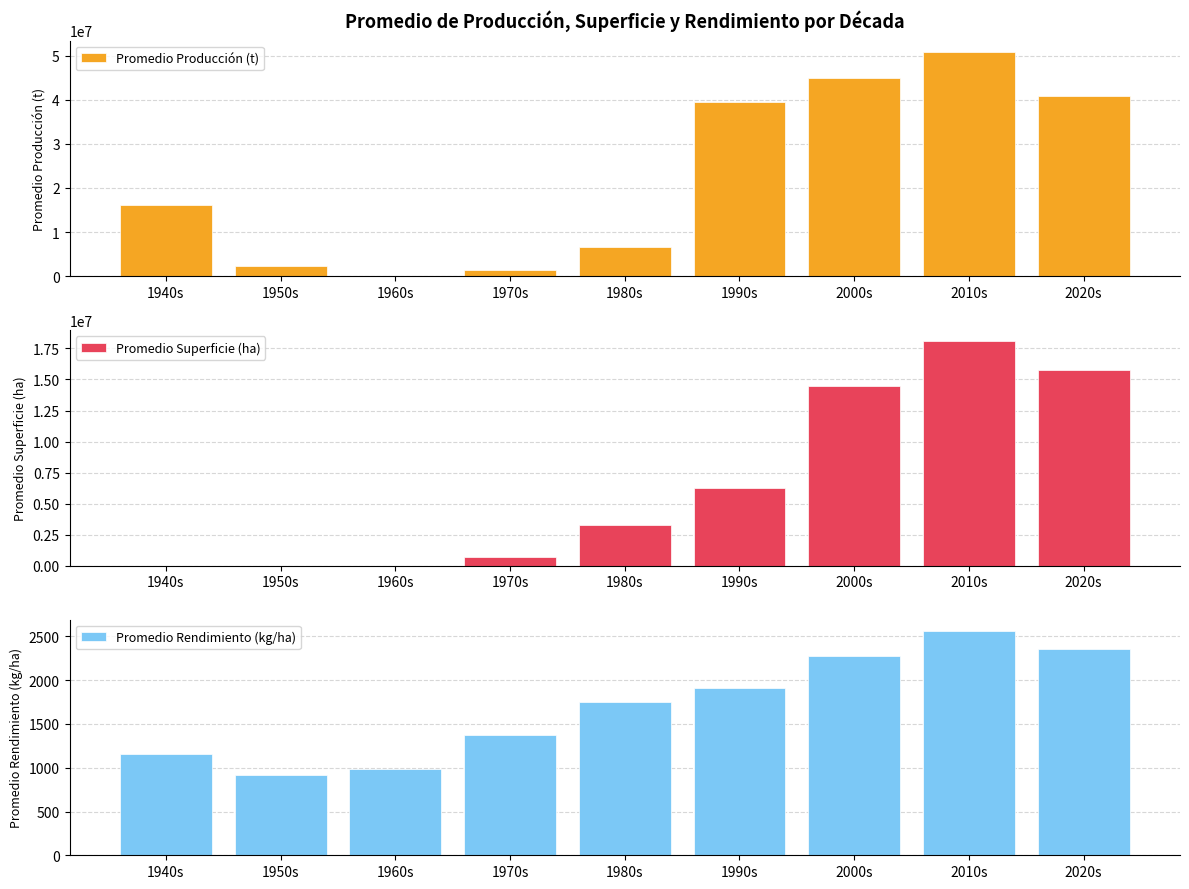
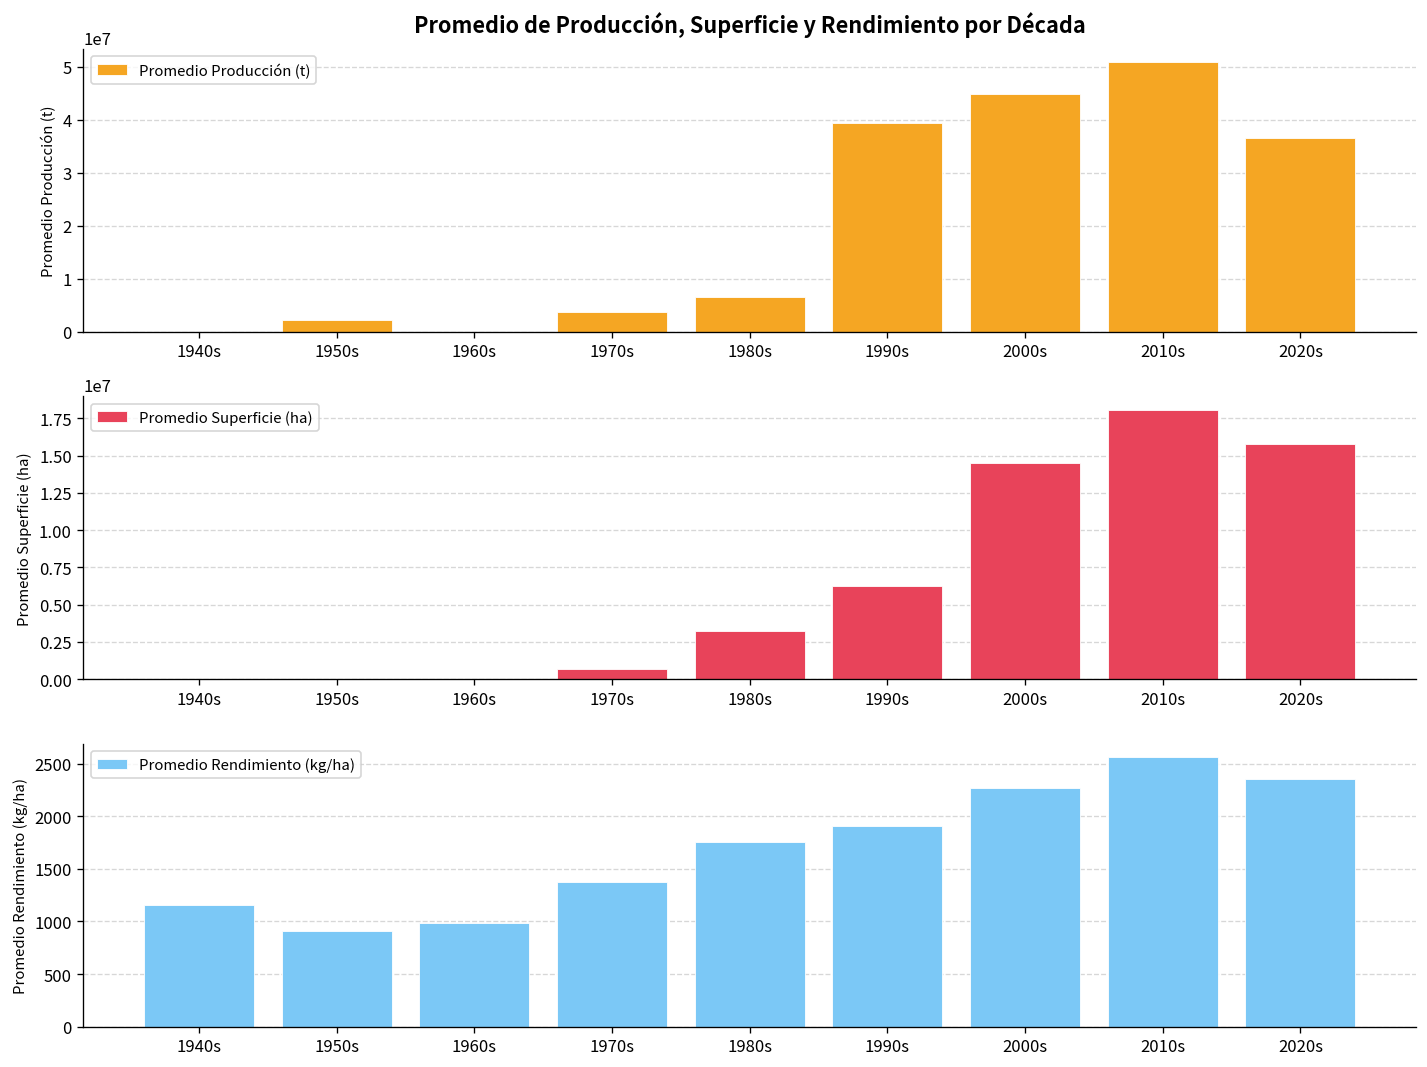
Promedio de Producción, Superficie y Rendimiento por Década, 1940s: 16000000 -> 0
Promedio de Producción, Superficie y Rendimiento por Década, 1970s: 1000000 -> 4000000
Promedio de Producción, Superficie y Rendimiento por Década, 2020s: 41000000 -> 37000000
